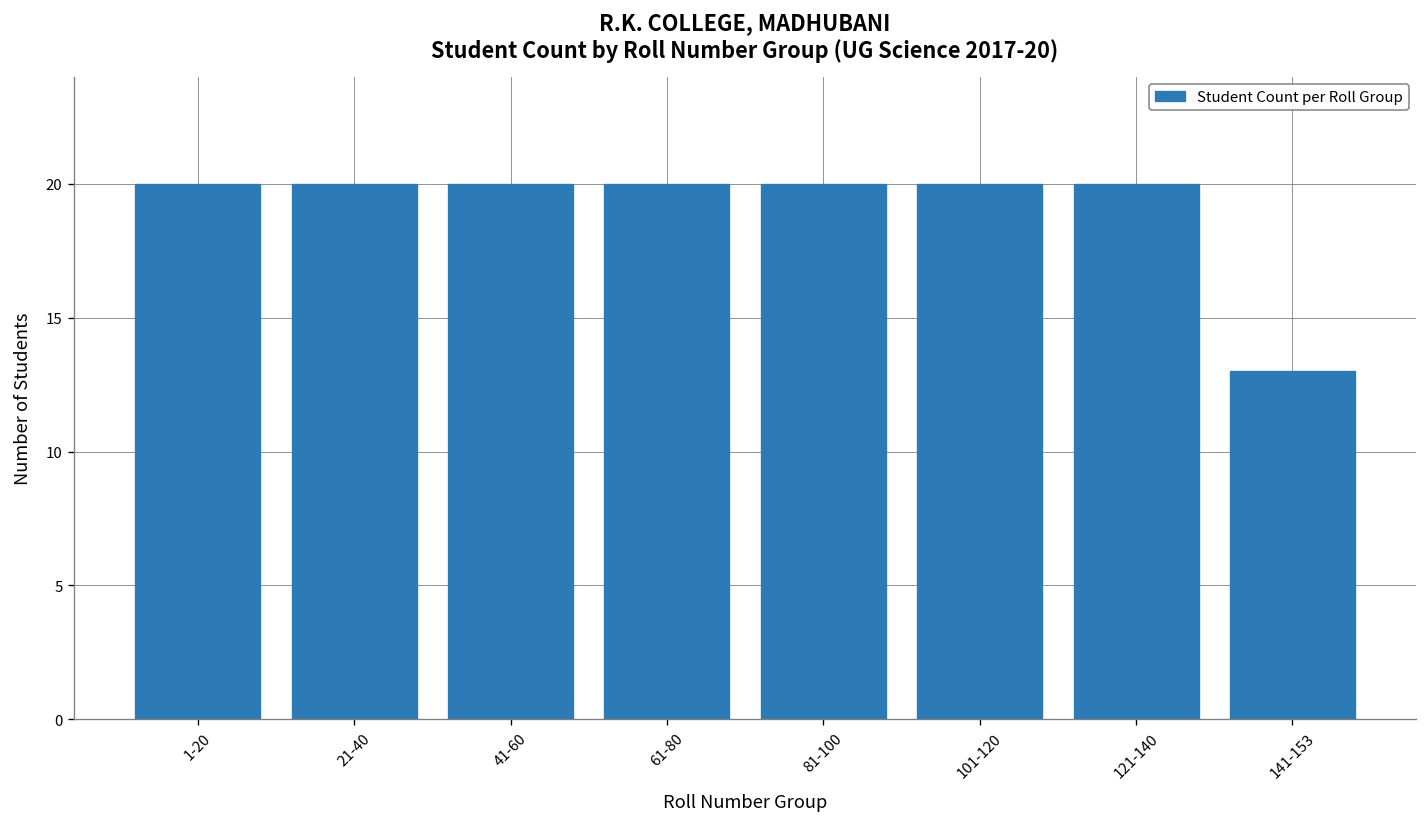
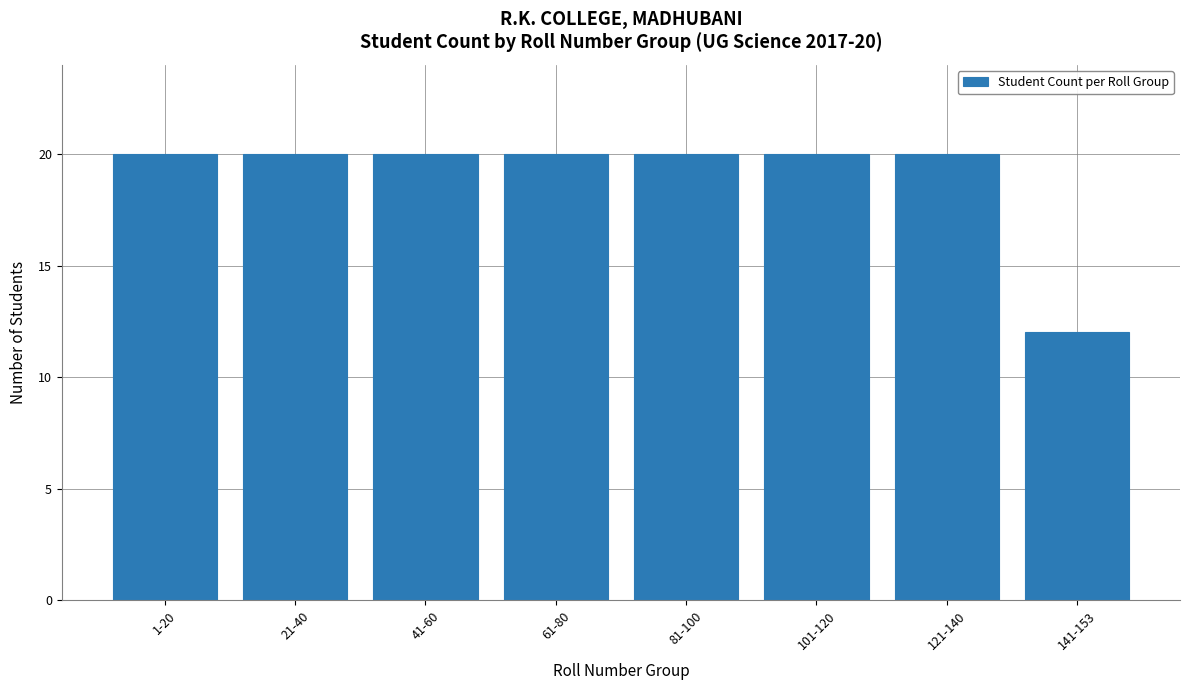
141-153: 13 -> 12
